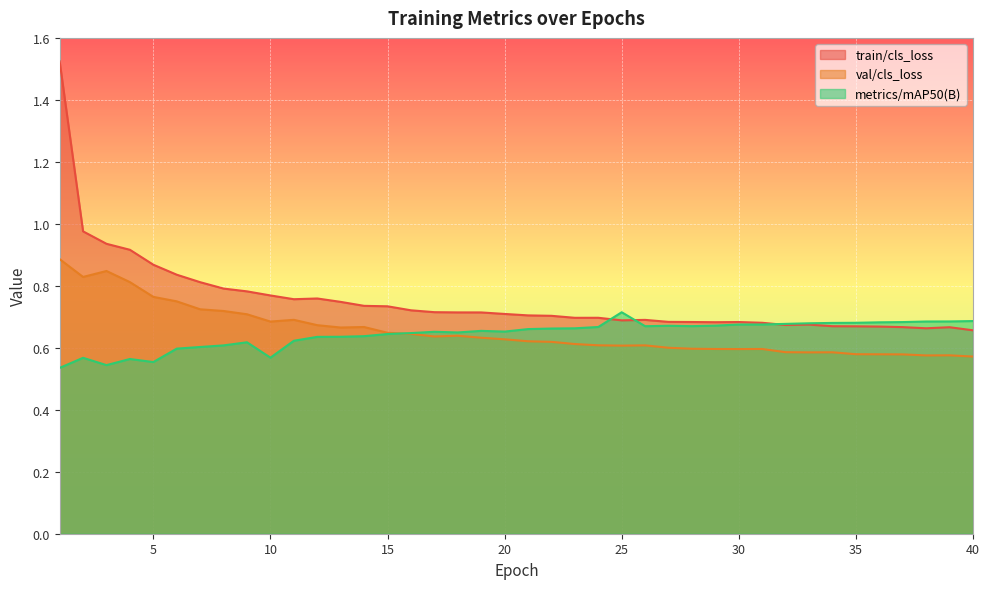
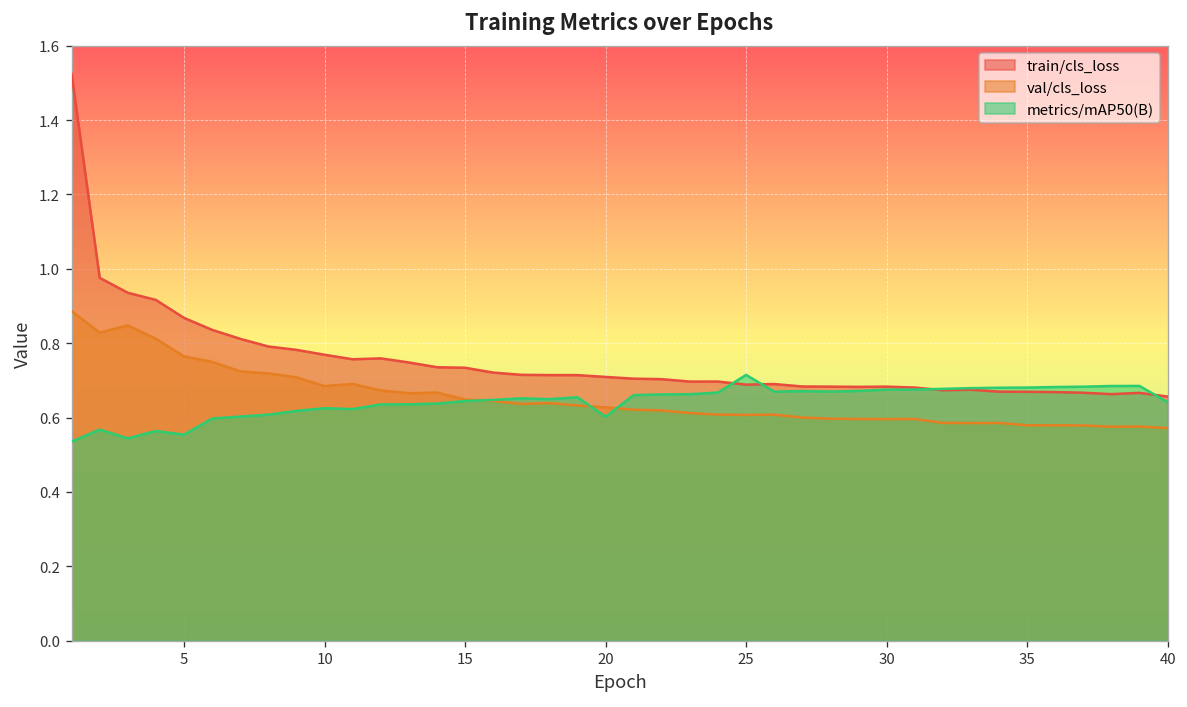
metrics/mAP50(B), 10: 0.57 -> 0.63
metrics/mAP50(B), 20: 0.65 -> 0.60
metrics/mAP50(B), 40: 0.69 -> 0.64
